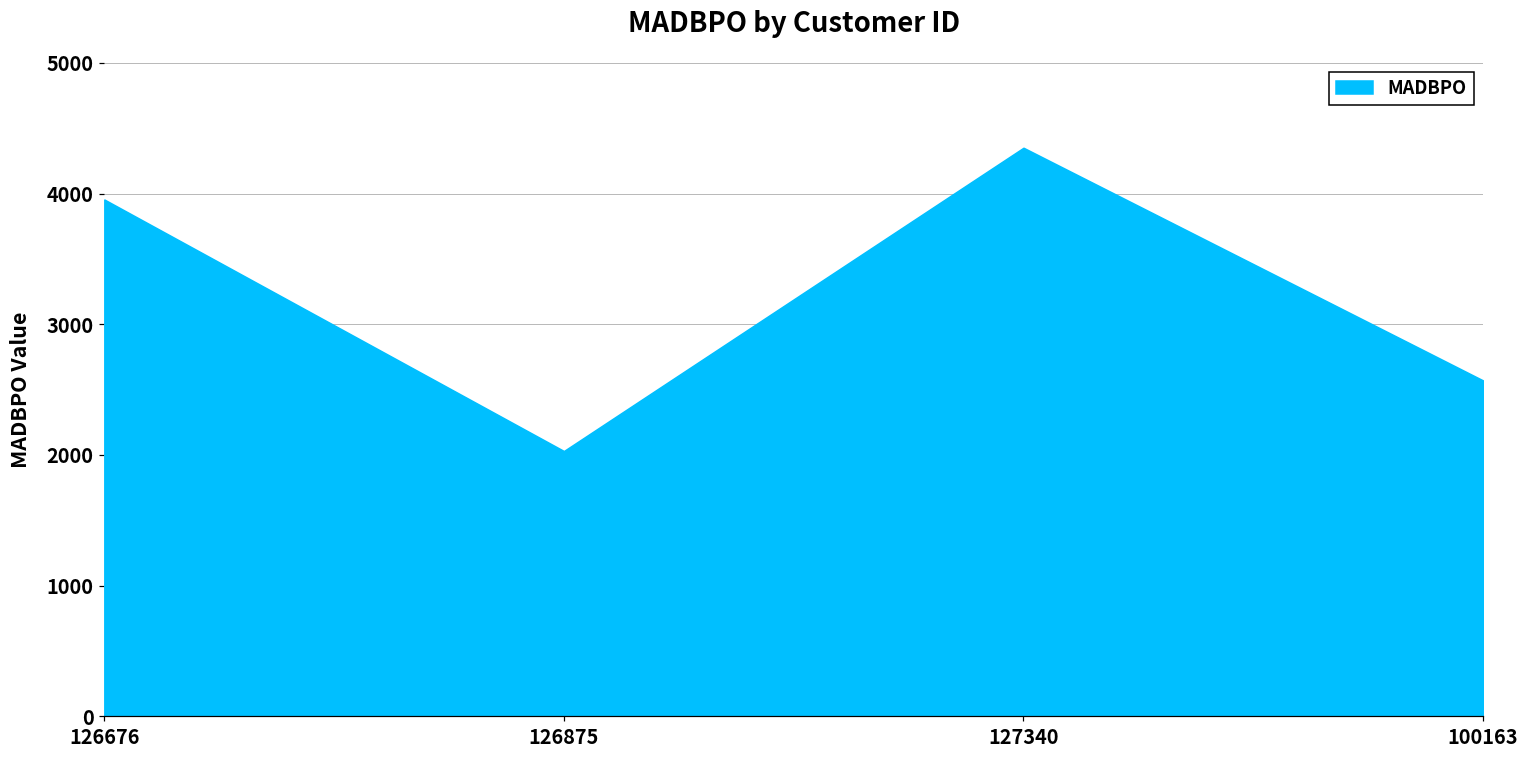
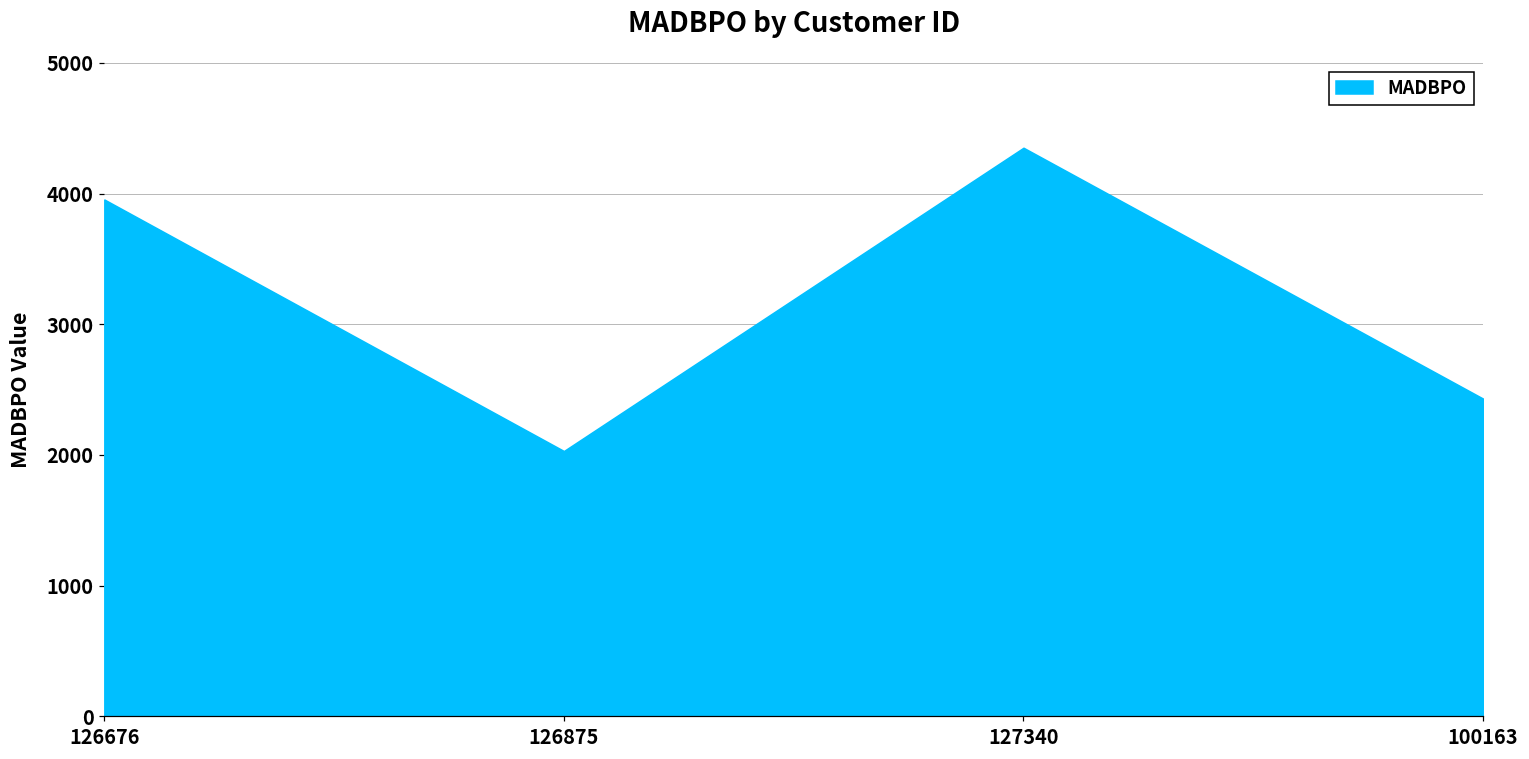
100163: 2570 -> 2430
